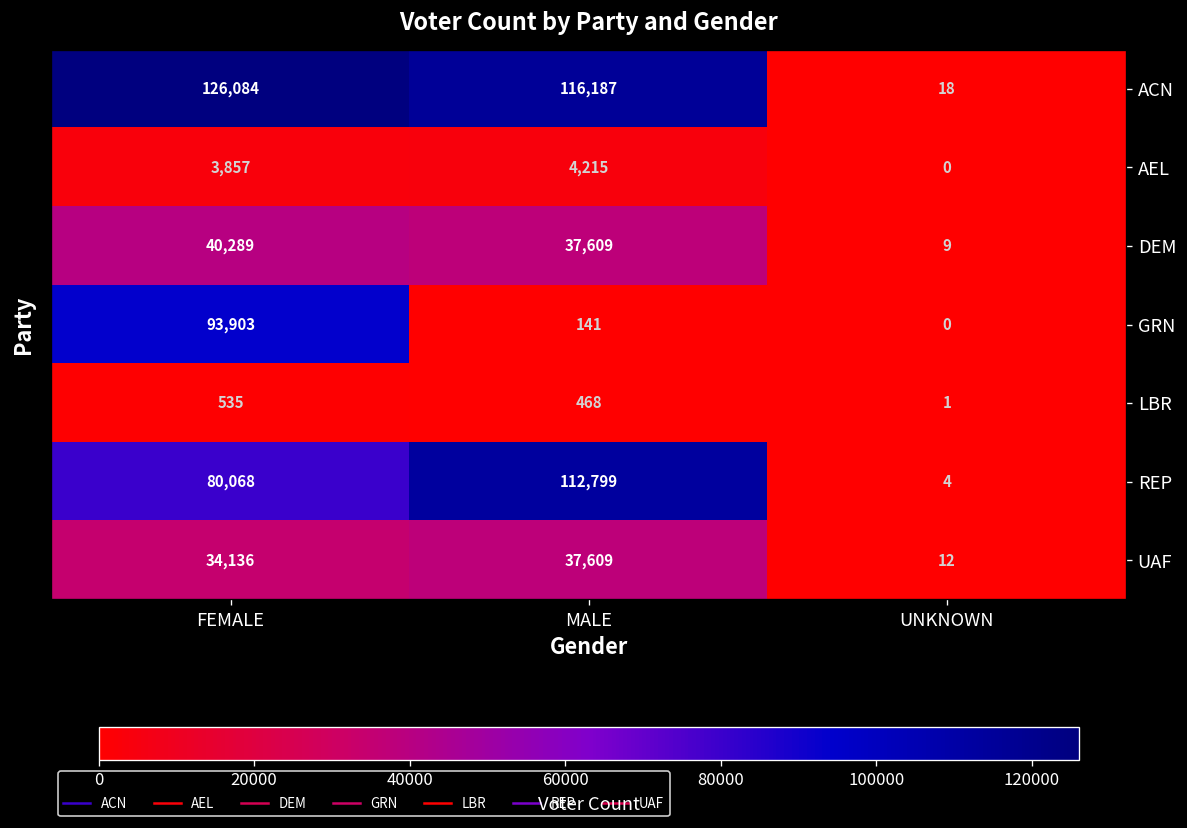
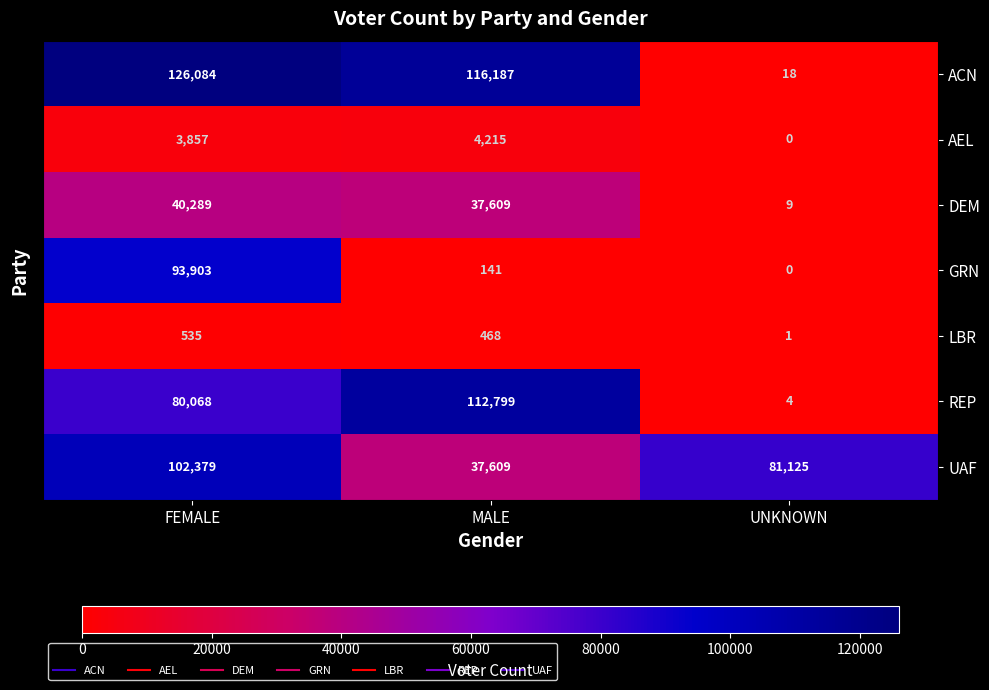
UAF, FEMALE: 34,136 -> 102,379
UAF, UNKNOWN: 12 -> 81,125
